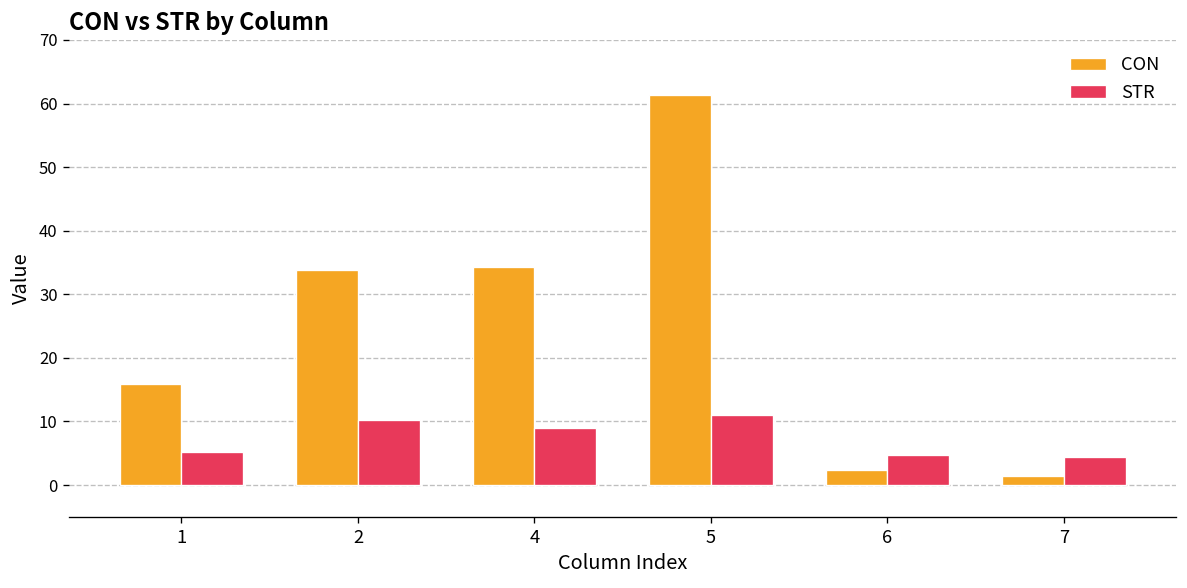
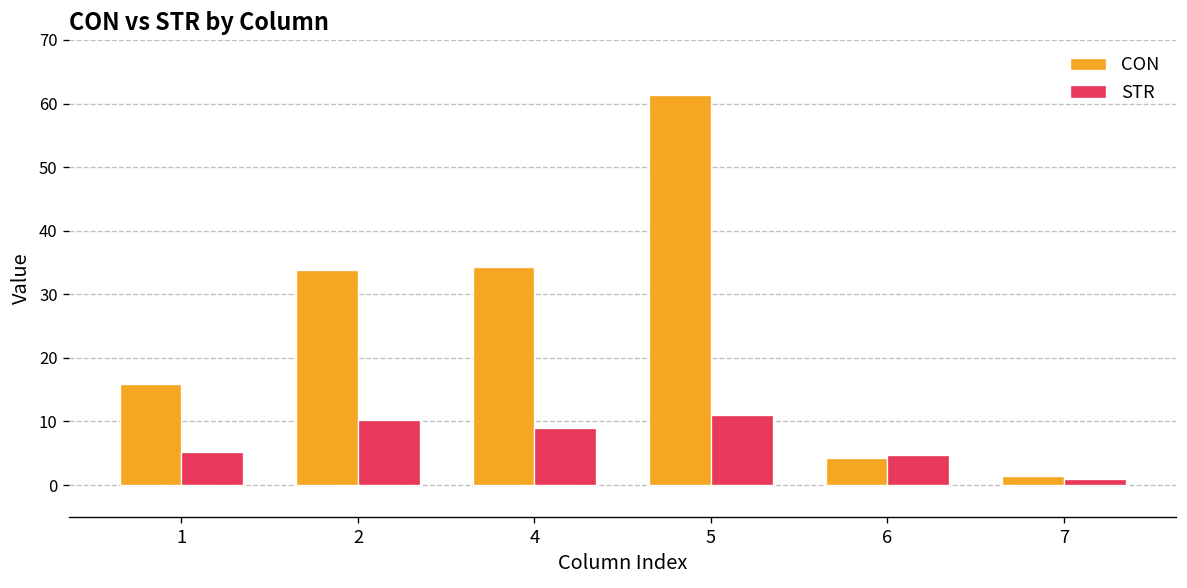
CON, 6: 2 -> 4
STR, 7: 4 -> 1
